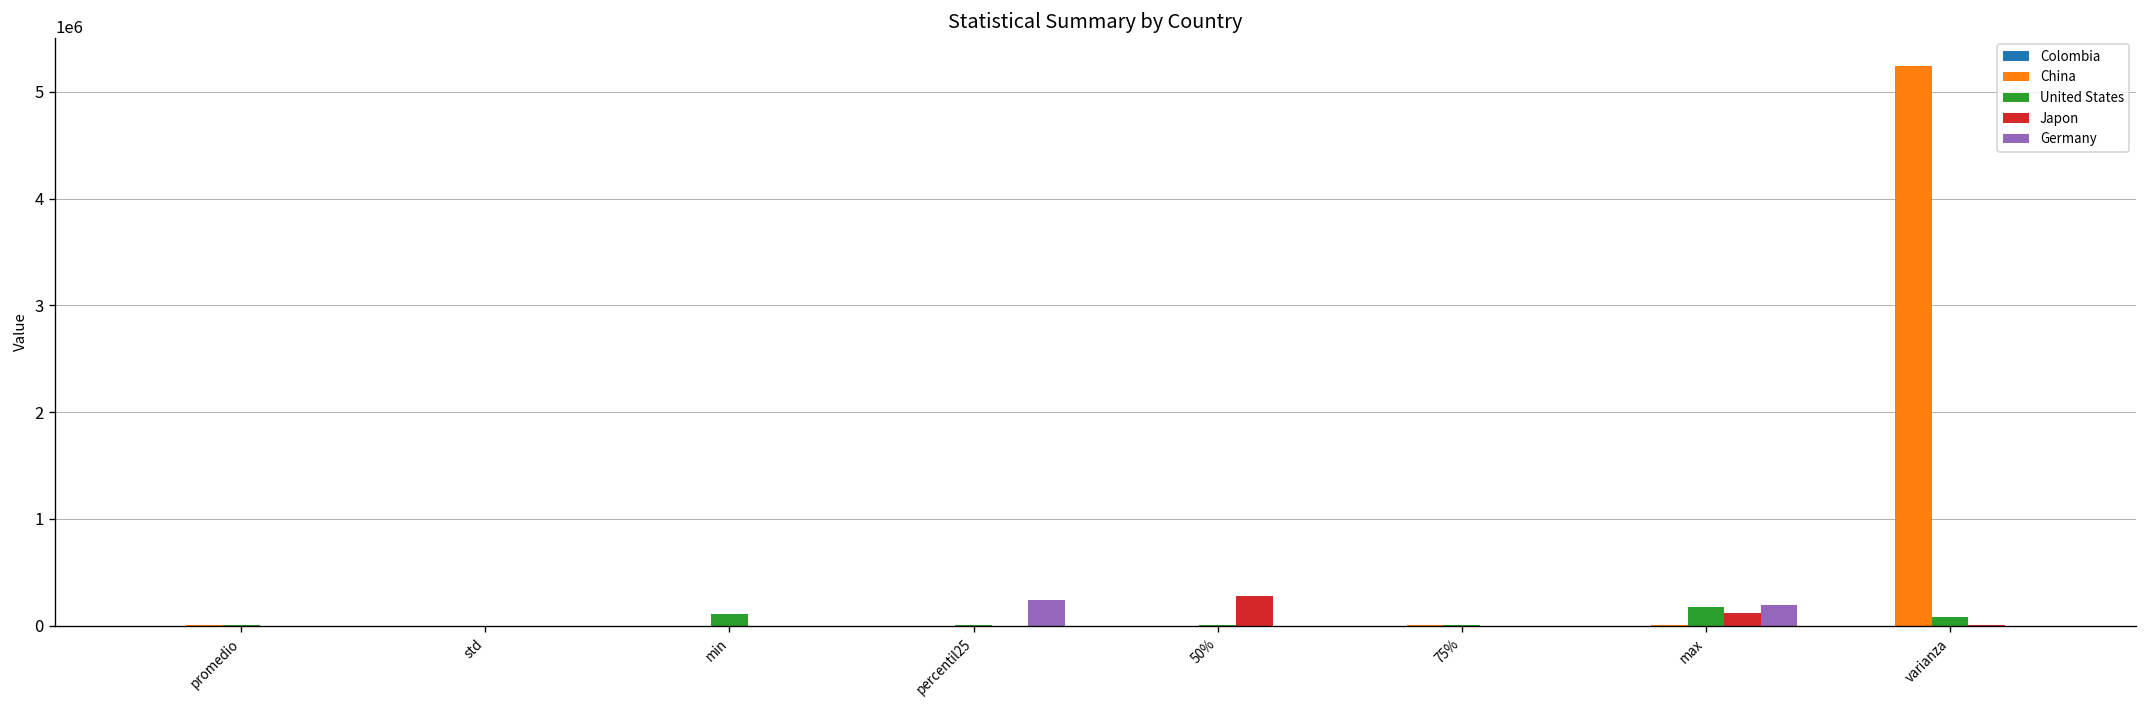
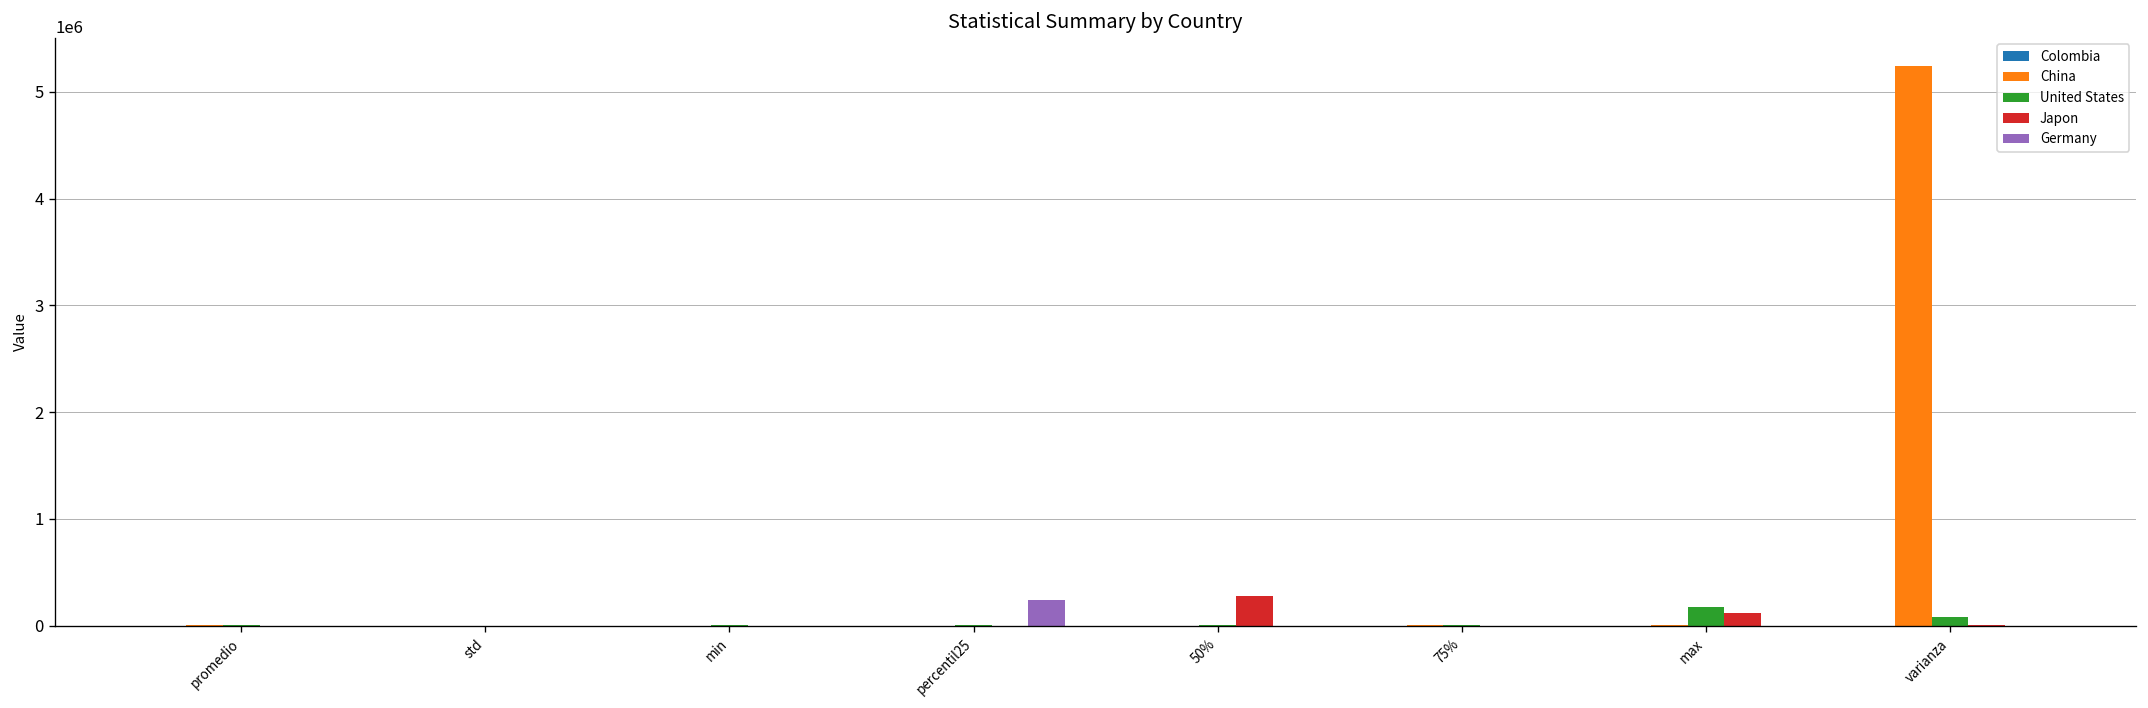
United States, min: 100000 -> 0
Germany, max: 200000 -> 0
